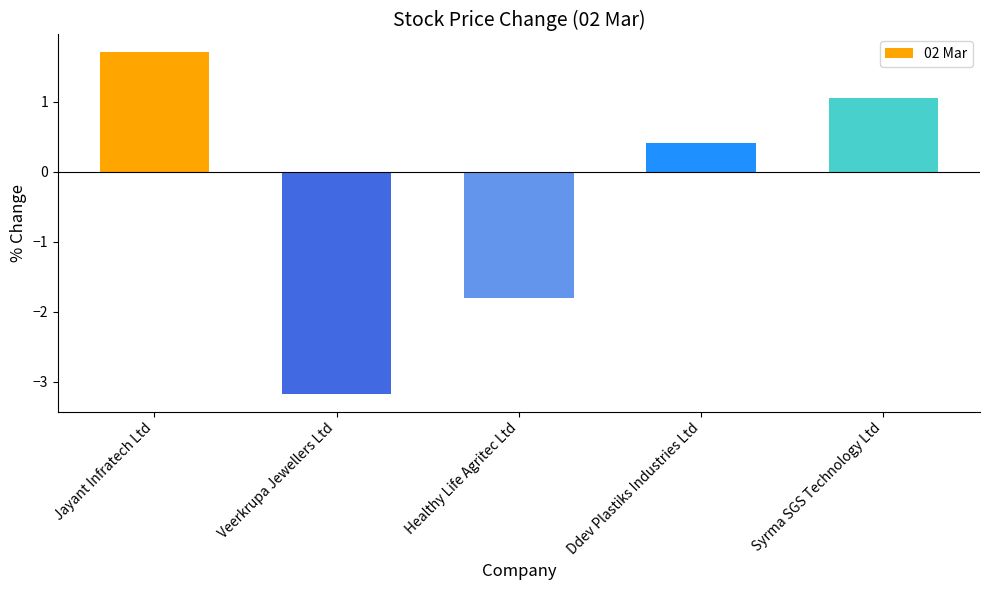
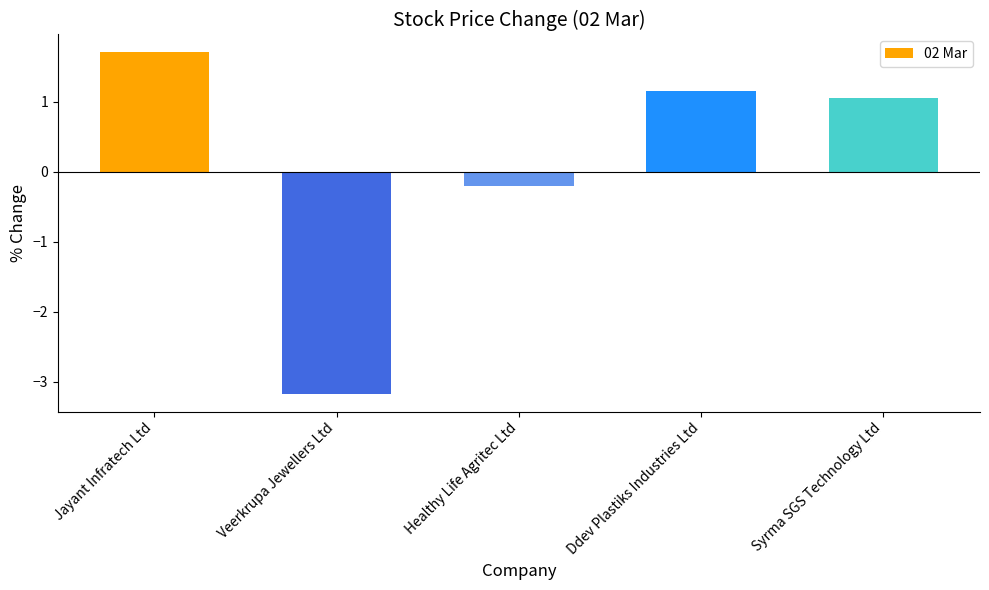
Healthy Life Agritec Ltd: -1.8 -> -0.2
Ddev Plastiks Industries Ltd: 0.4 -> 1.2
